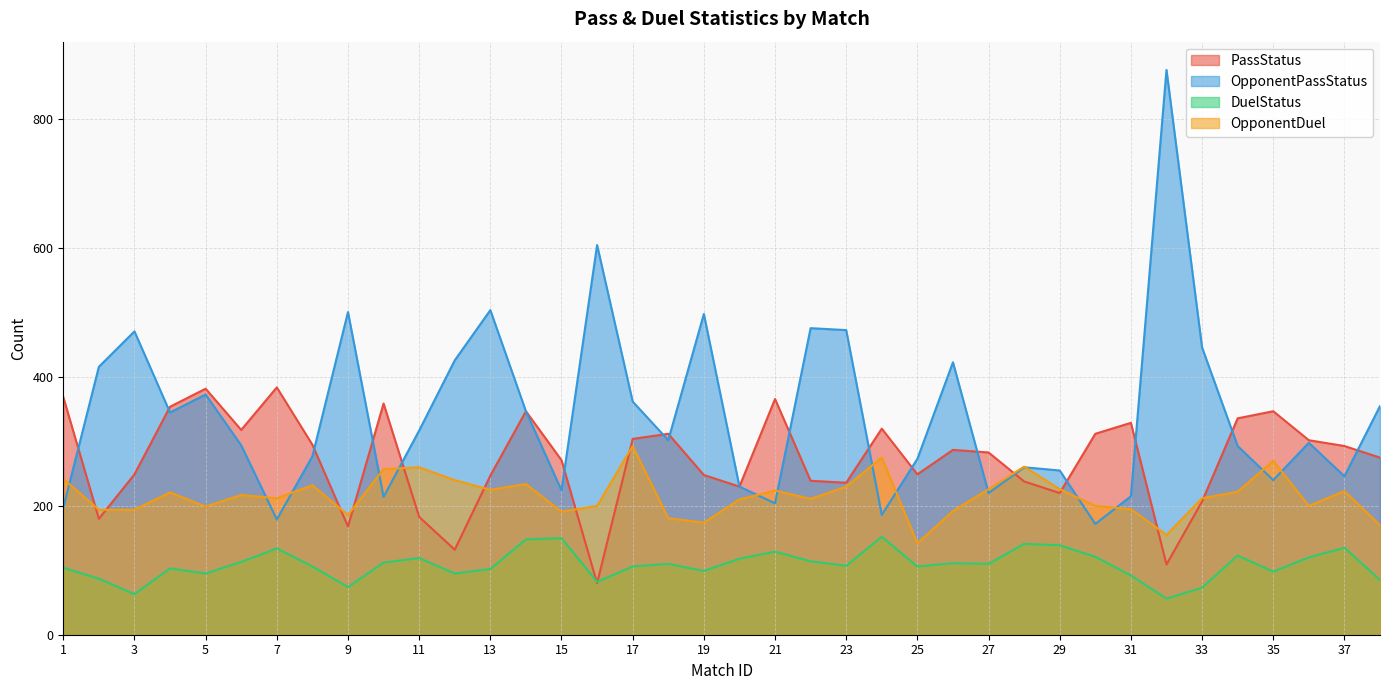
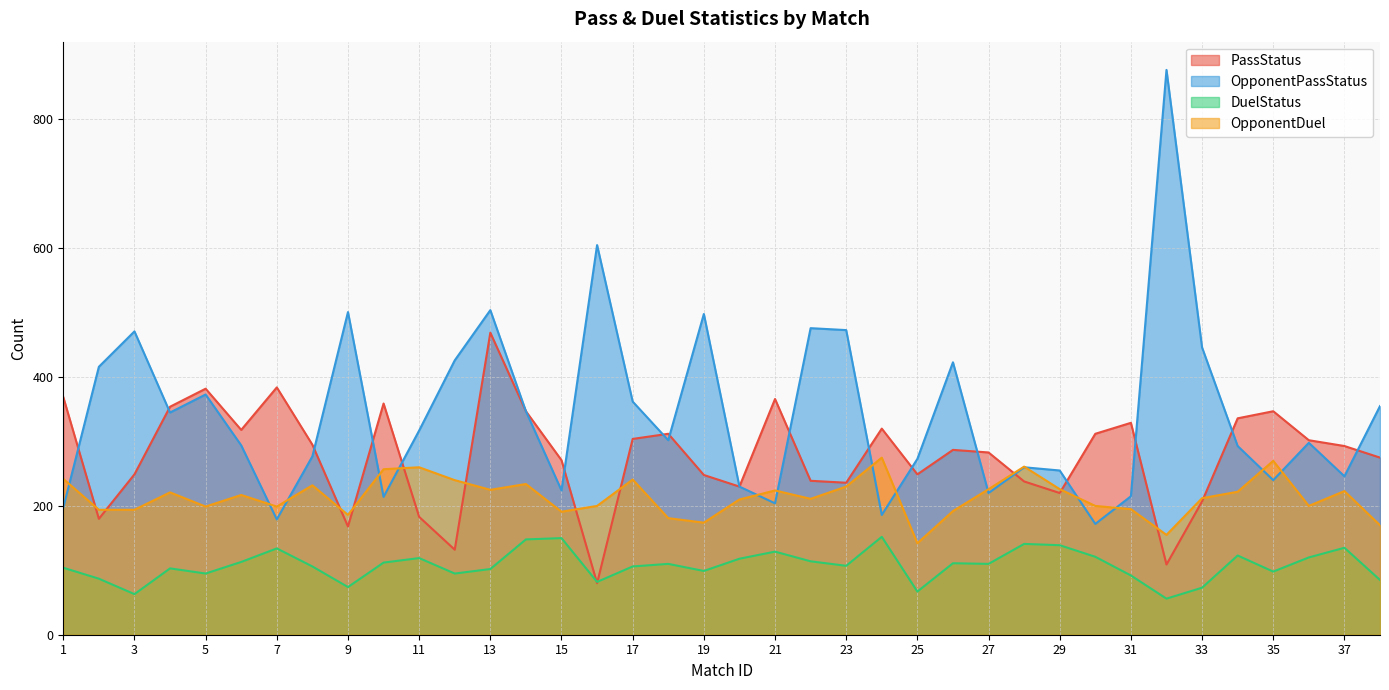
OpponentDuel, 7: 210 -> 200
PassStatus, 13: 250 -> 470
OpponentDuel, 17: 290 -> 240
DuelStatus, 25: 110 -> 70
